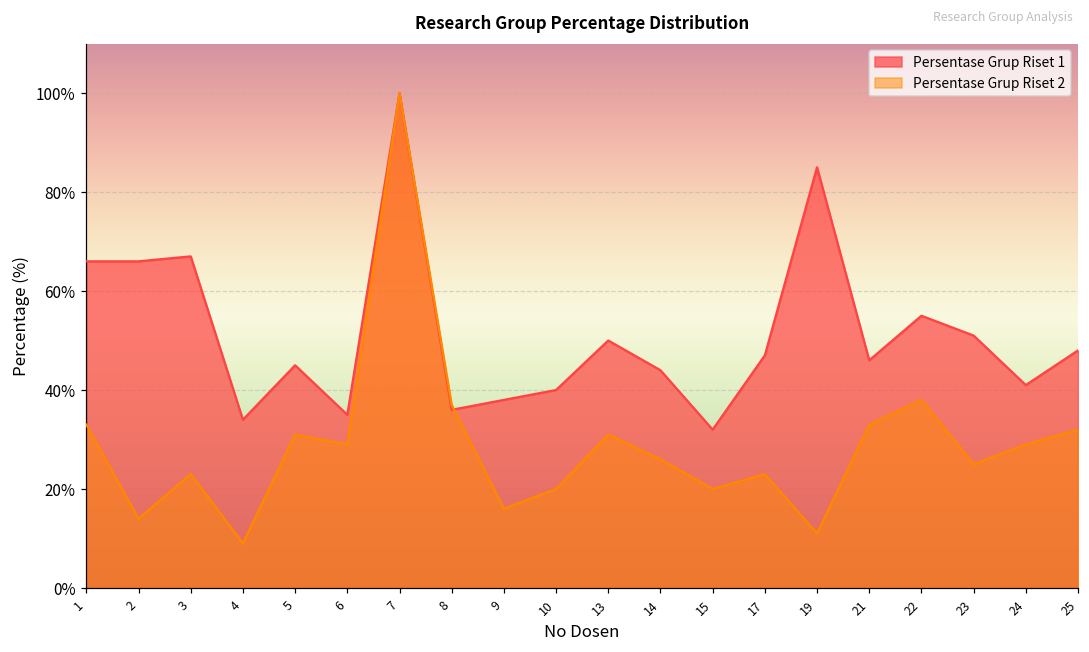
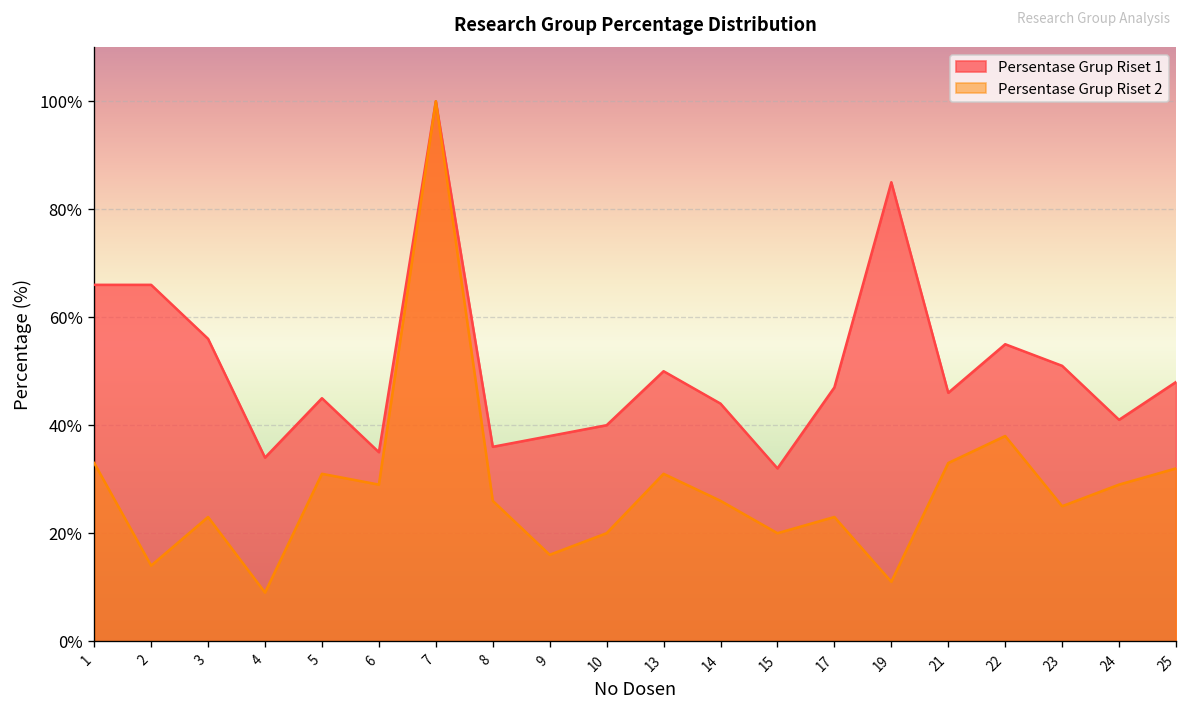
Persentase Grup Riset 1, 3: 67% -> 56%
Persentase Grup Riset 2, 8: 37% -> 26%
